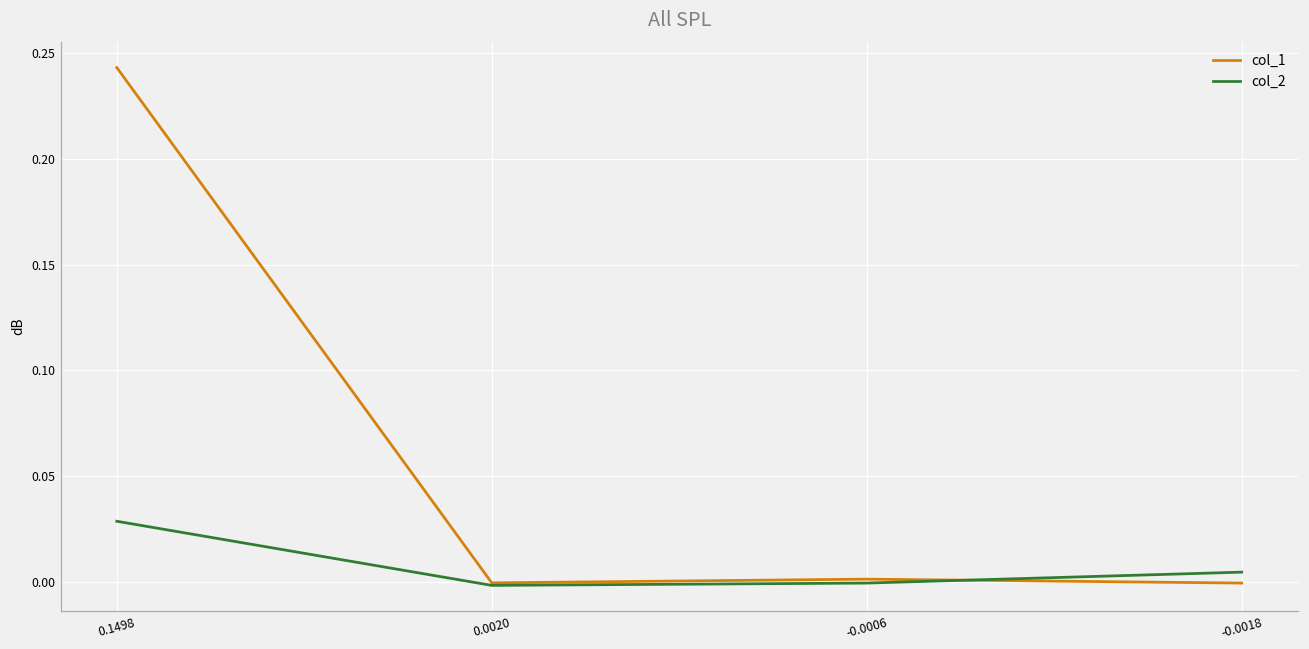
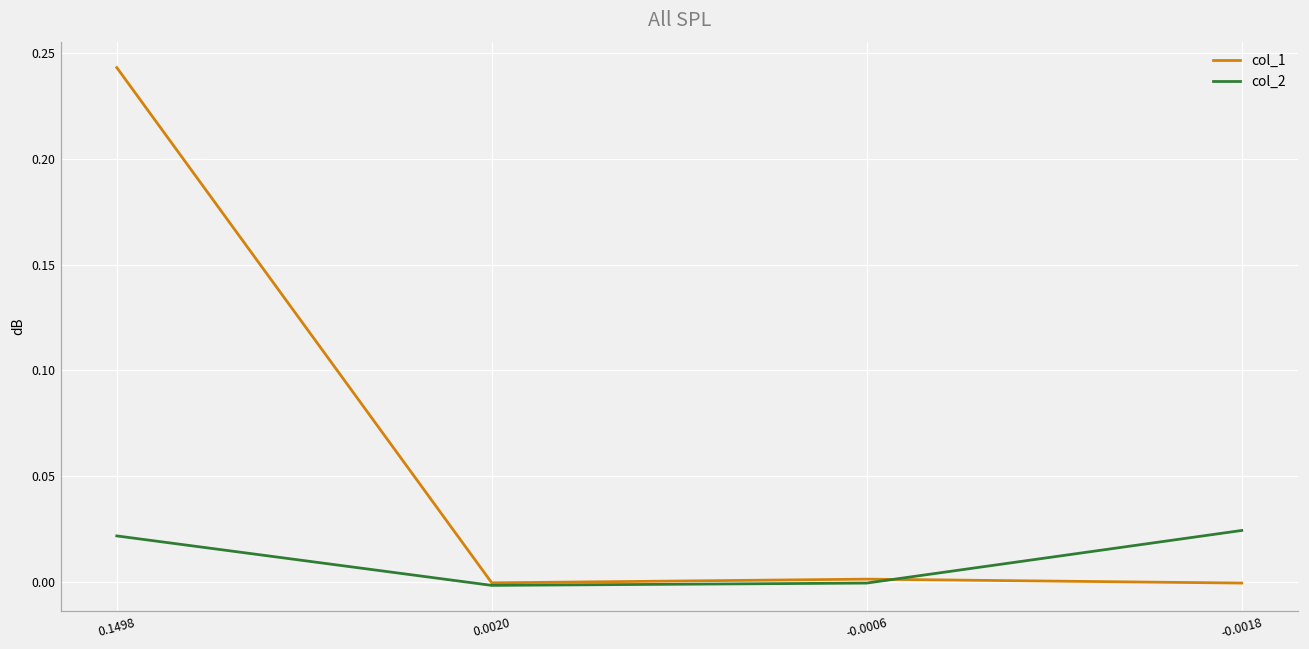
col_2, 0.1498: 0.029 -> 0.022
col_2, -0.0018: 0.005 -> 0.024
